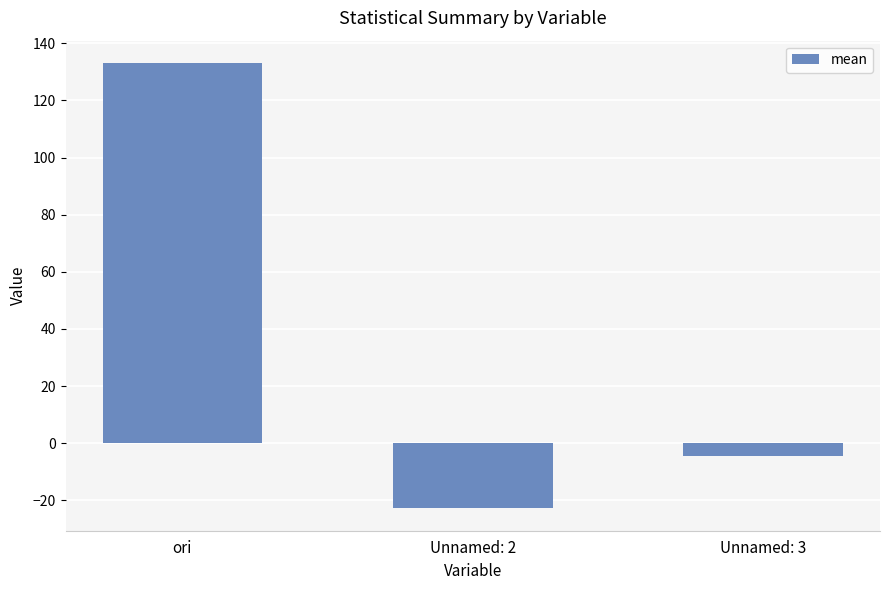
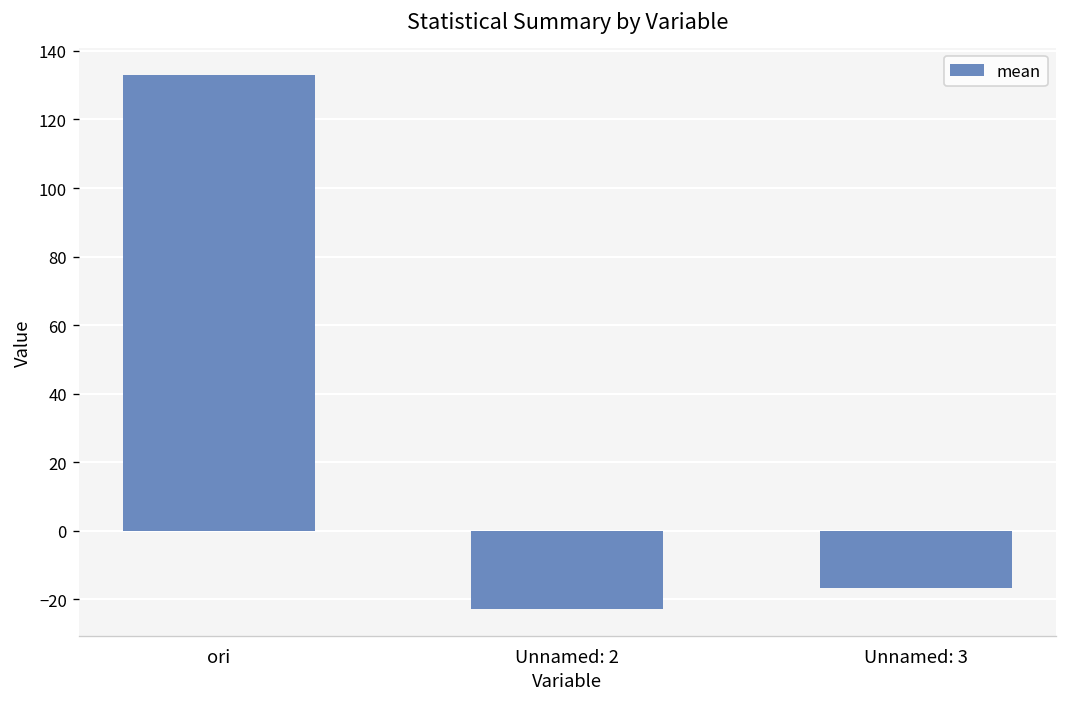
Unnamed: 3: -4 -> -17
